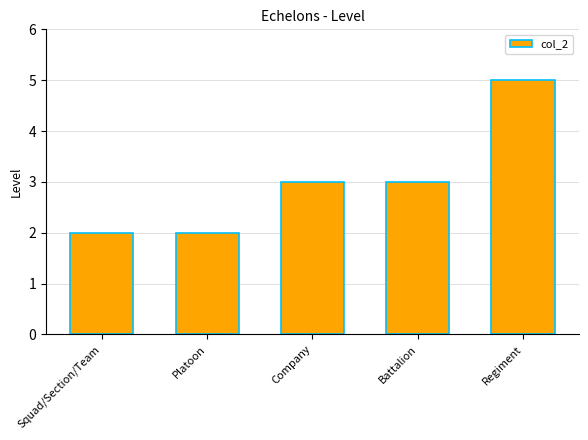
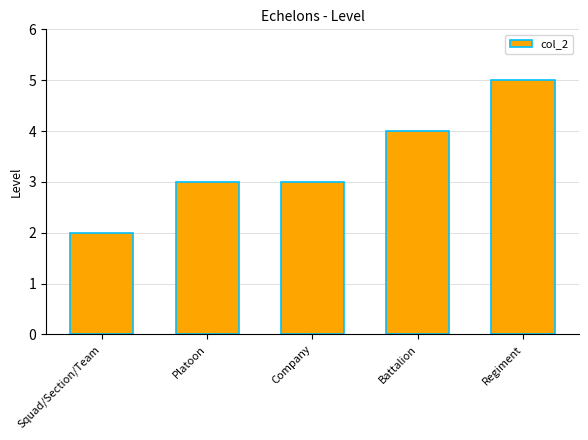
Platoon: 2 -> 3
Battalion: 3 -> 4
